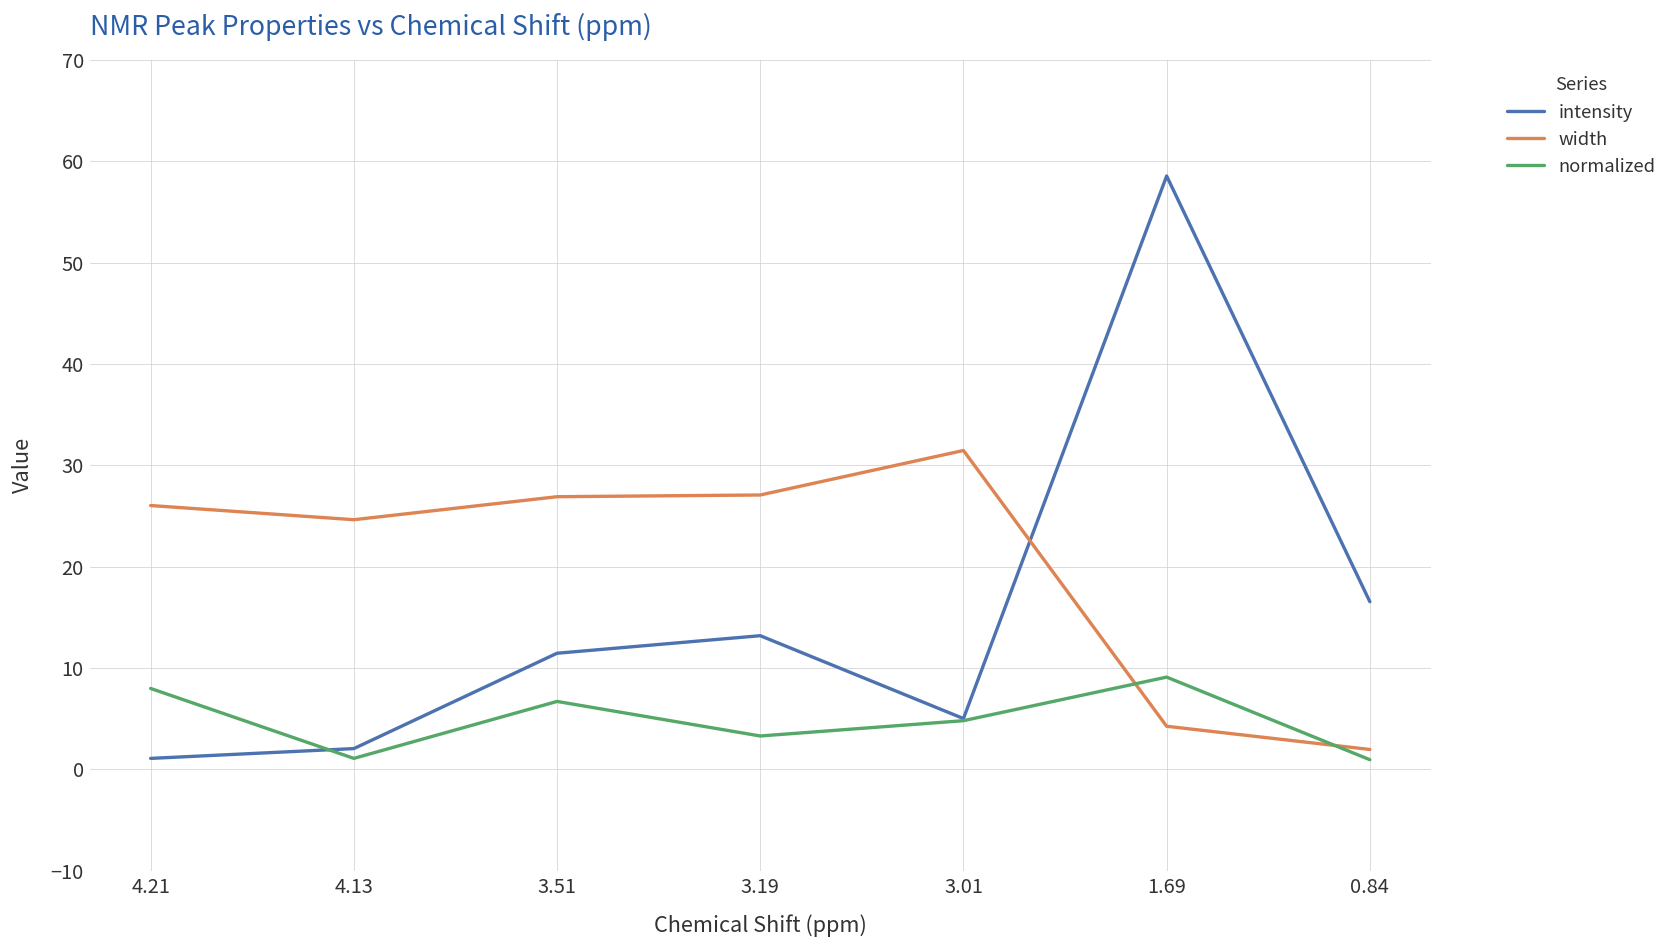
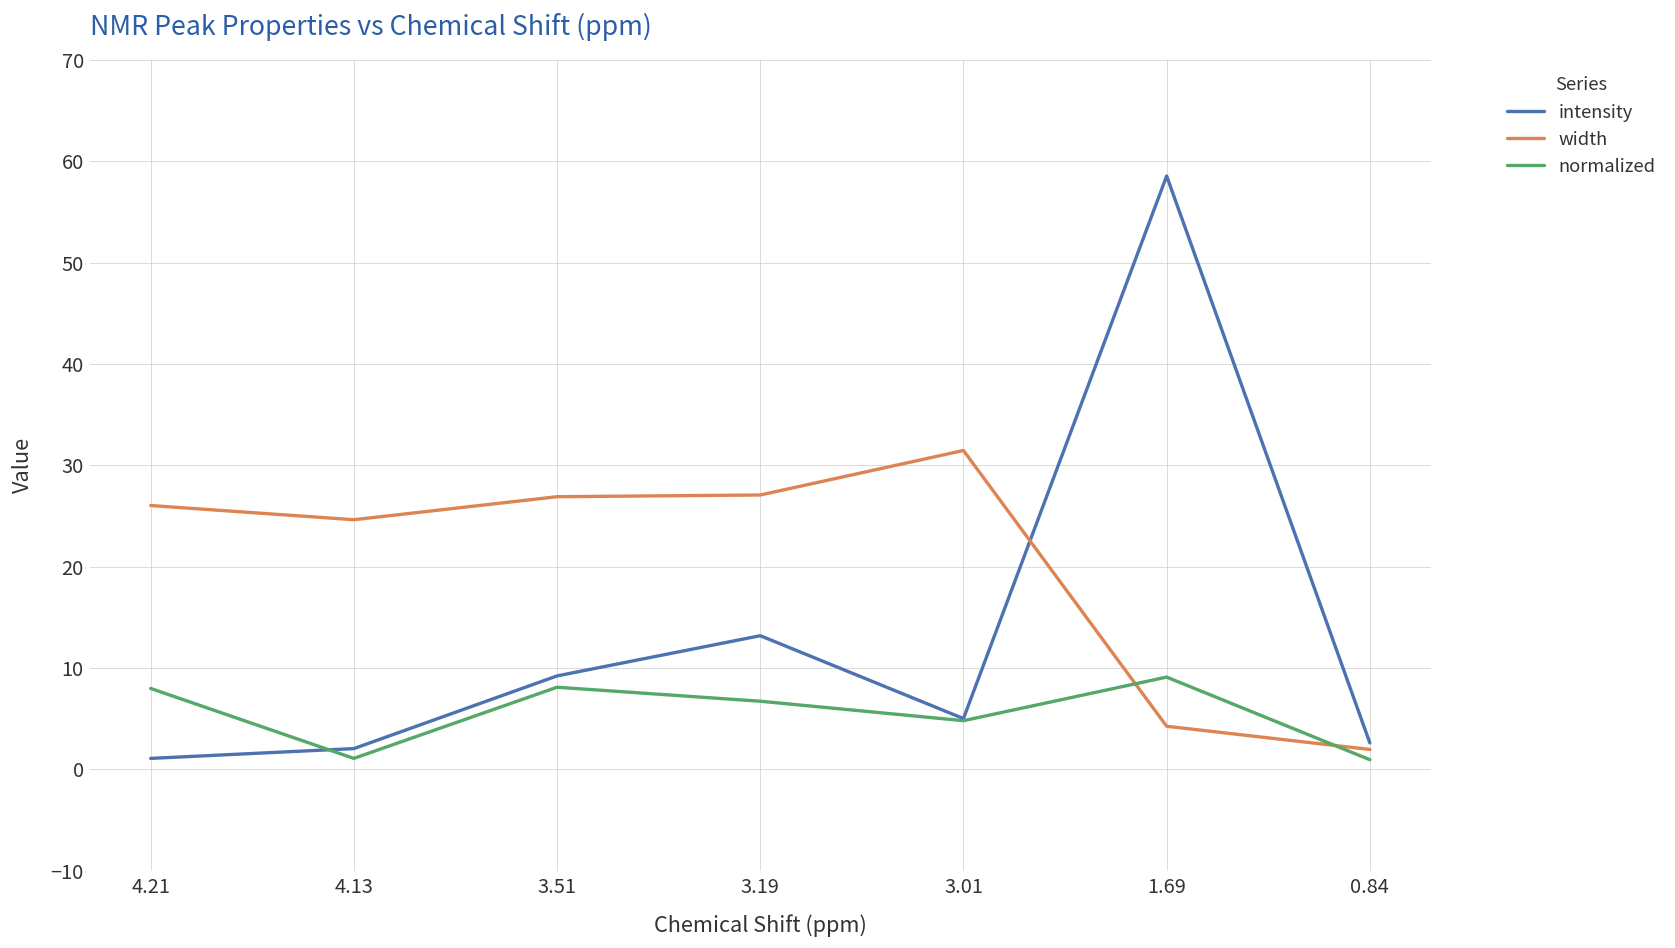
intensity, 3.51: 11 -> 9
normalized, 3.51: 7 -> 8
normalized, 3.19: 3 -> 7
intensity, 0.84: 17 -> 3
